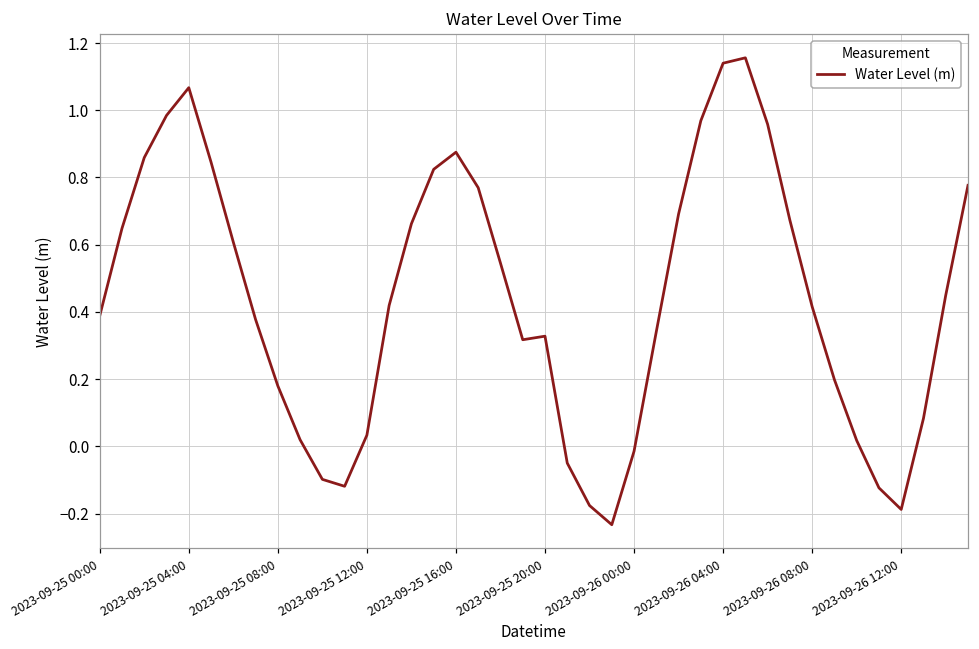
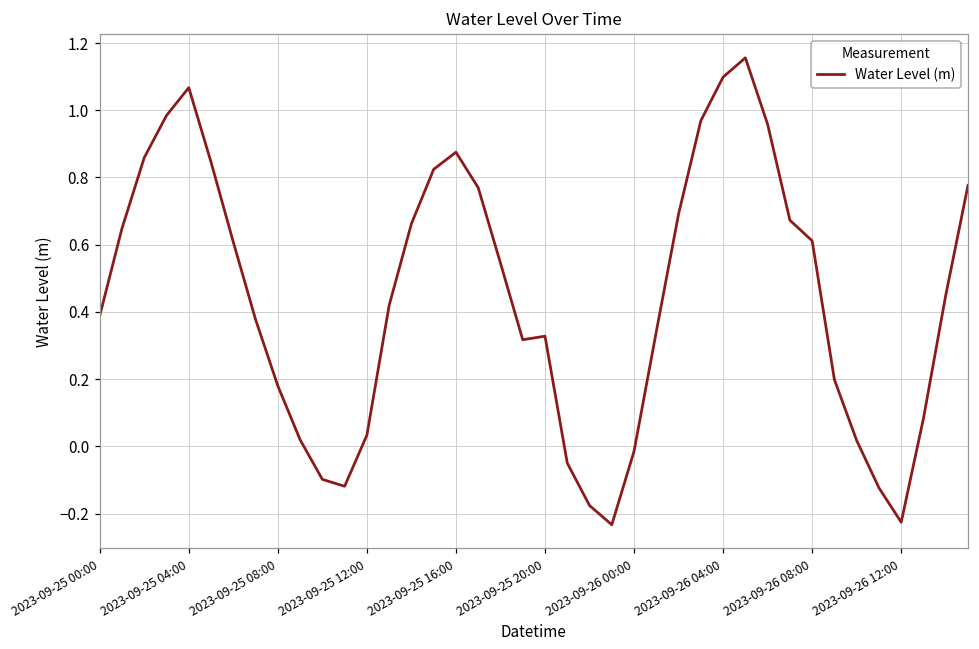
2023-09-26 04:00: 1.14 -> 1.10
2023-09-26 08:00: 0.42 -> 0.61
2023-09-26 12:00: -0.19 -> -0.23
